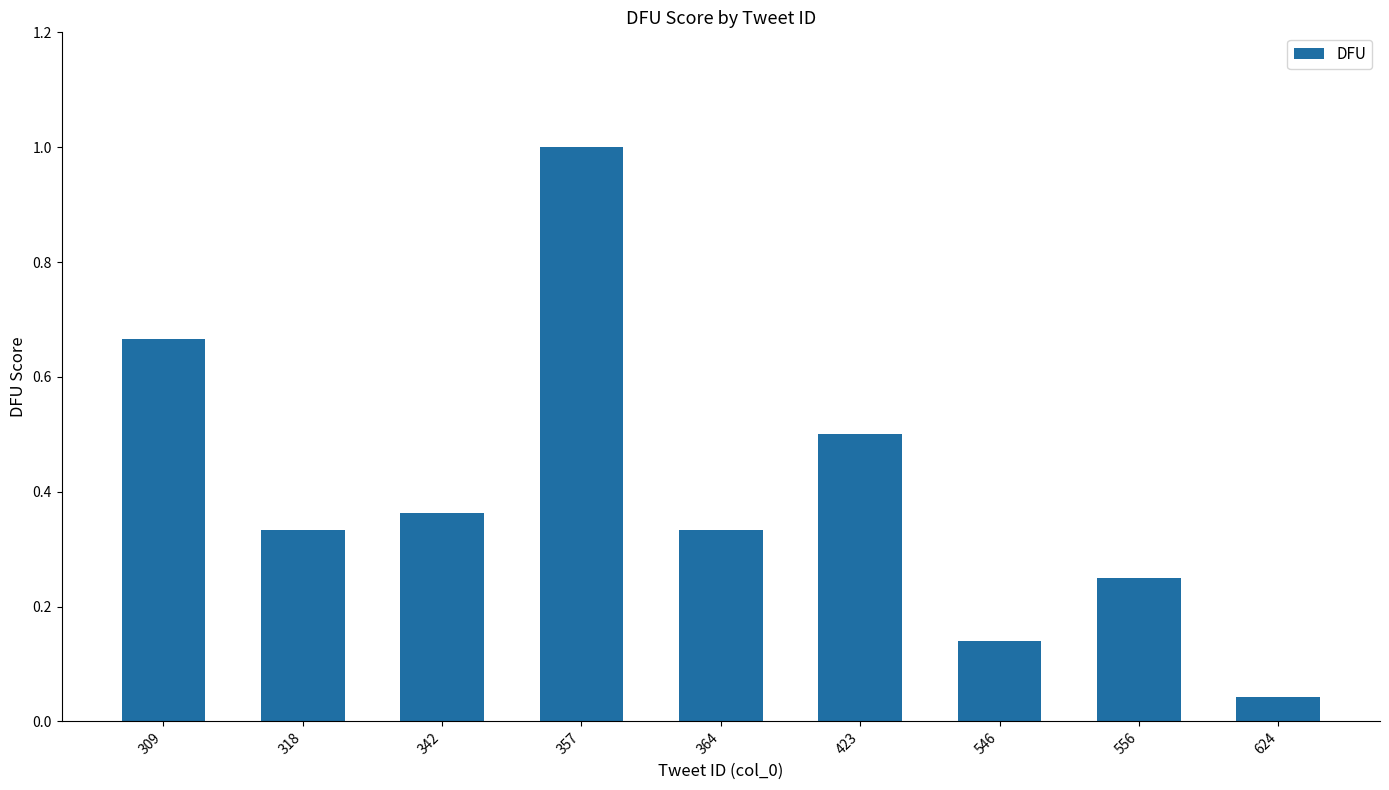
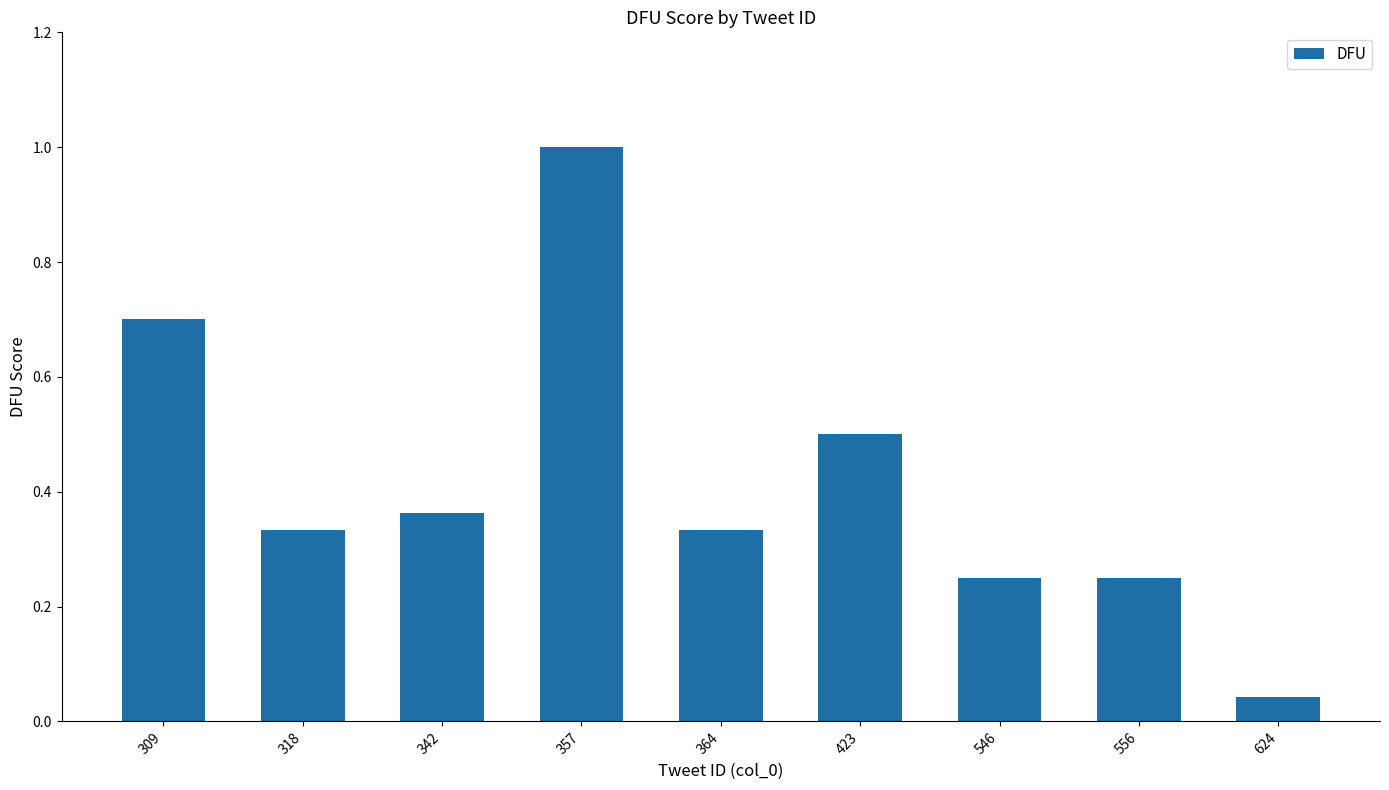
309: 0.67 -> 0.70
546: 0.14 -> 0.25
